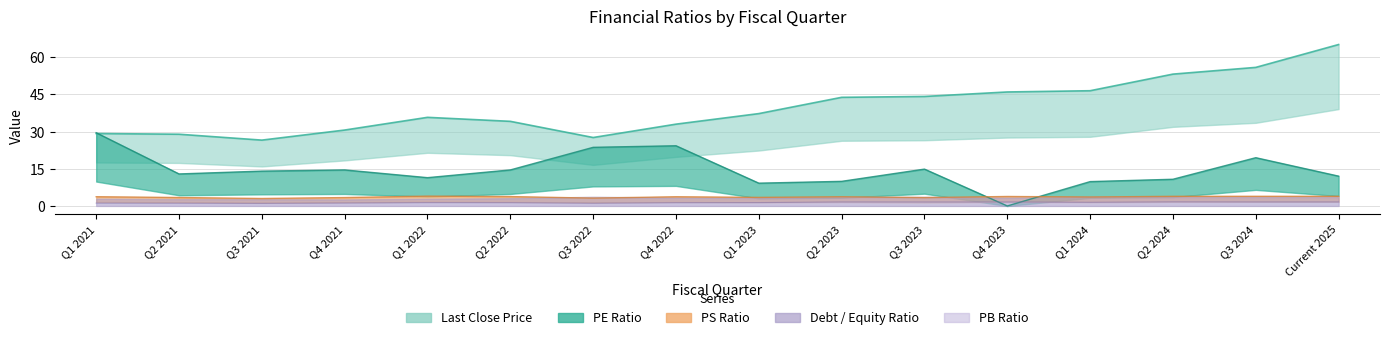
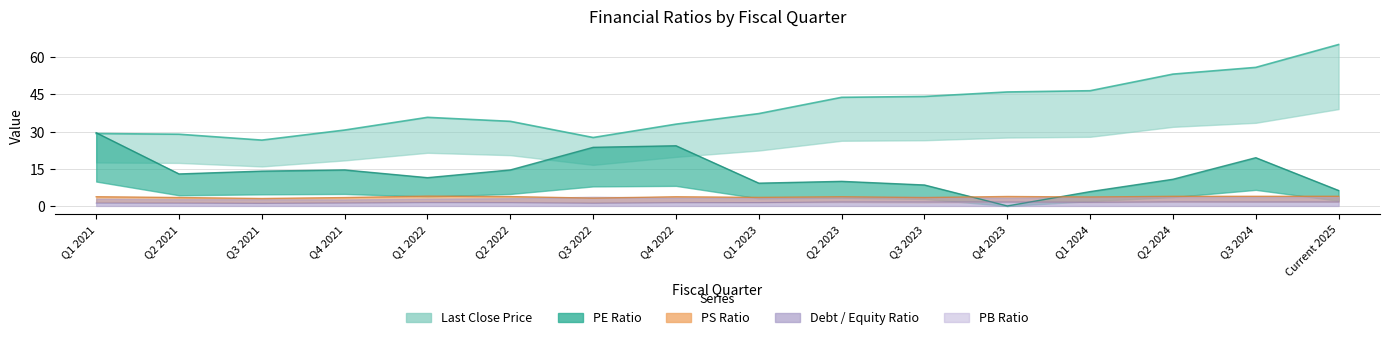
PE Ratio, Q3 2023: 15 -> 8
PE Ratio, Q1 2024: 10 -> 6
PE Ratio, Current 2025: 12 -> 6
